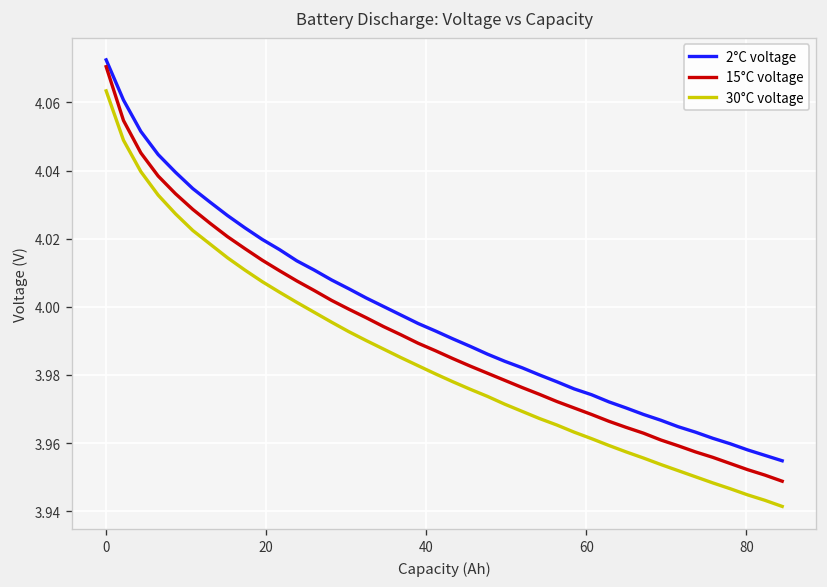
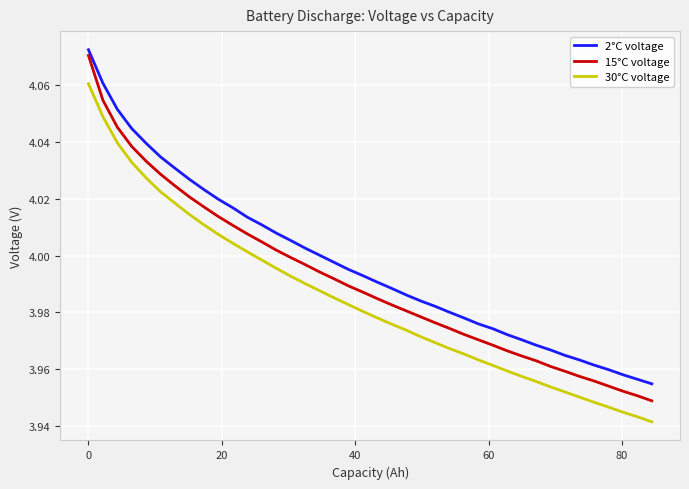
30°C voltage, 0: 4.063 -> 4.061
